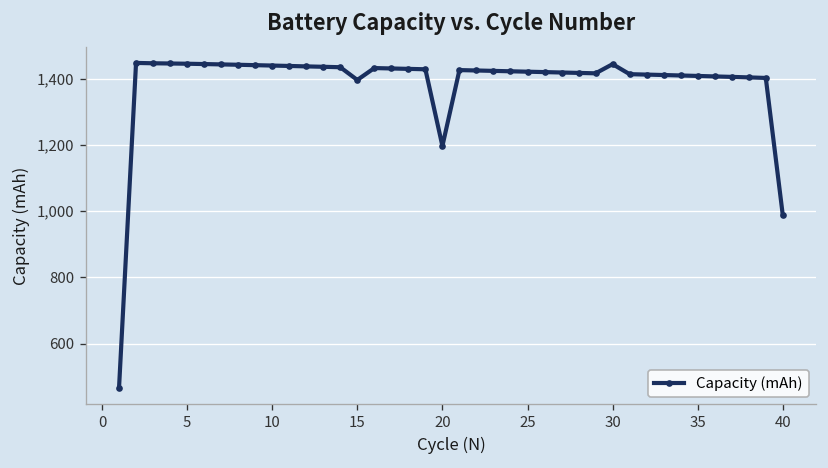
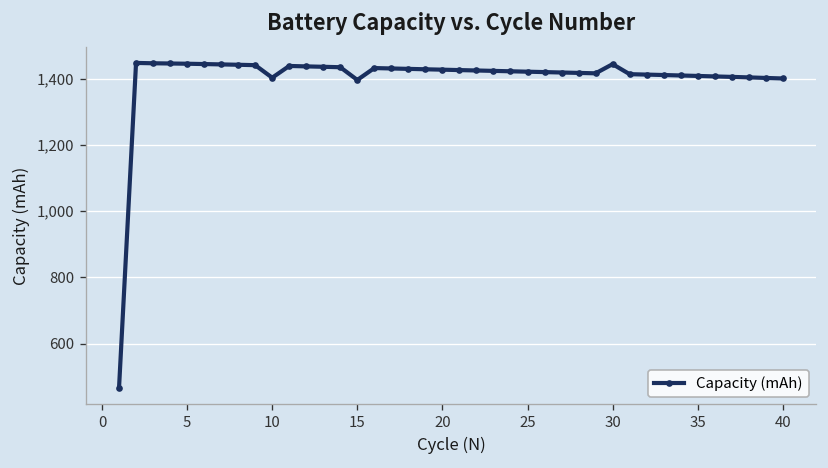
10: 1,440 -> 1,400
20: 1,200 -> 1,430
40: 990 -> 1,400
